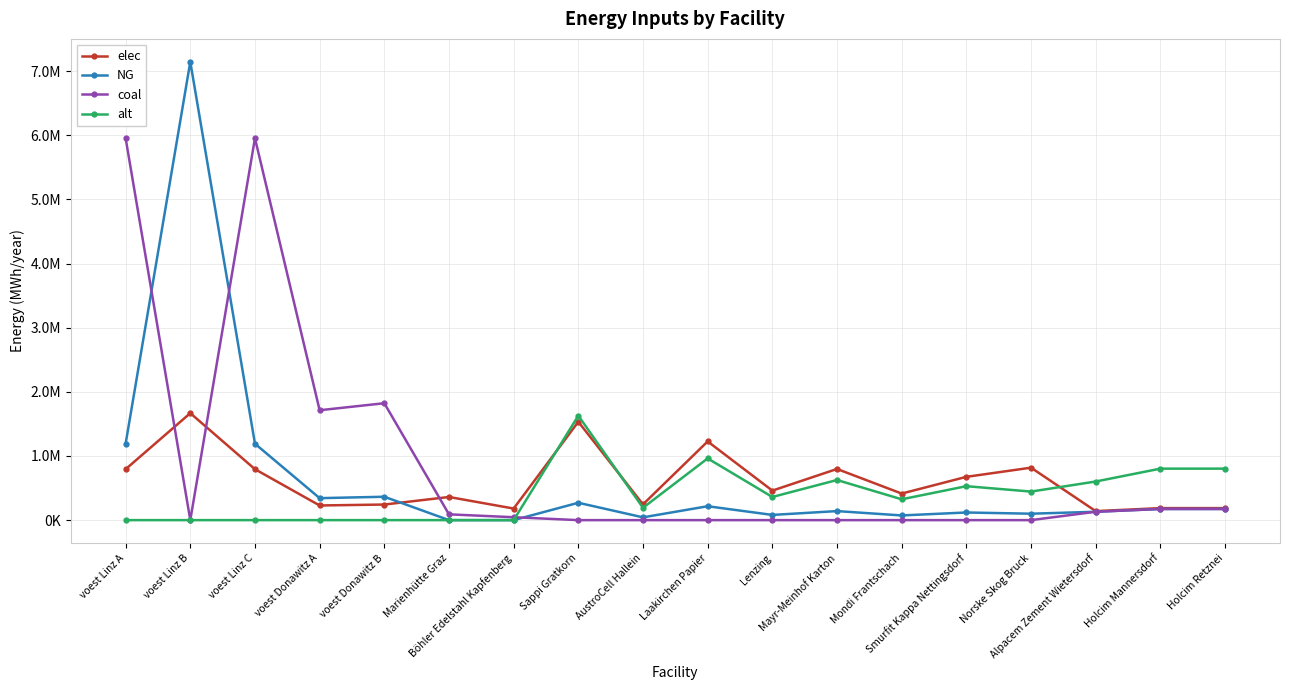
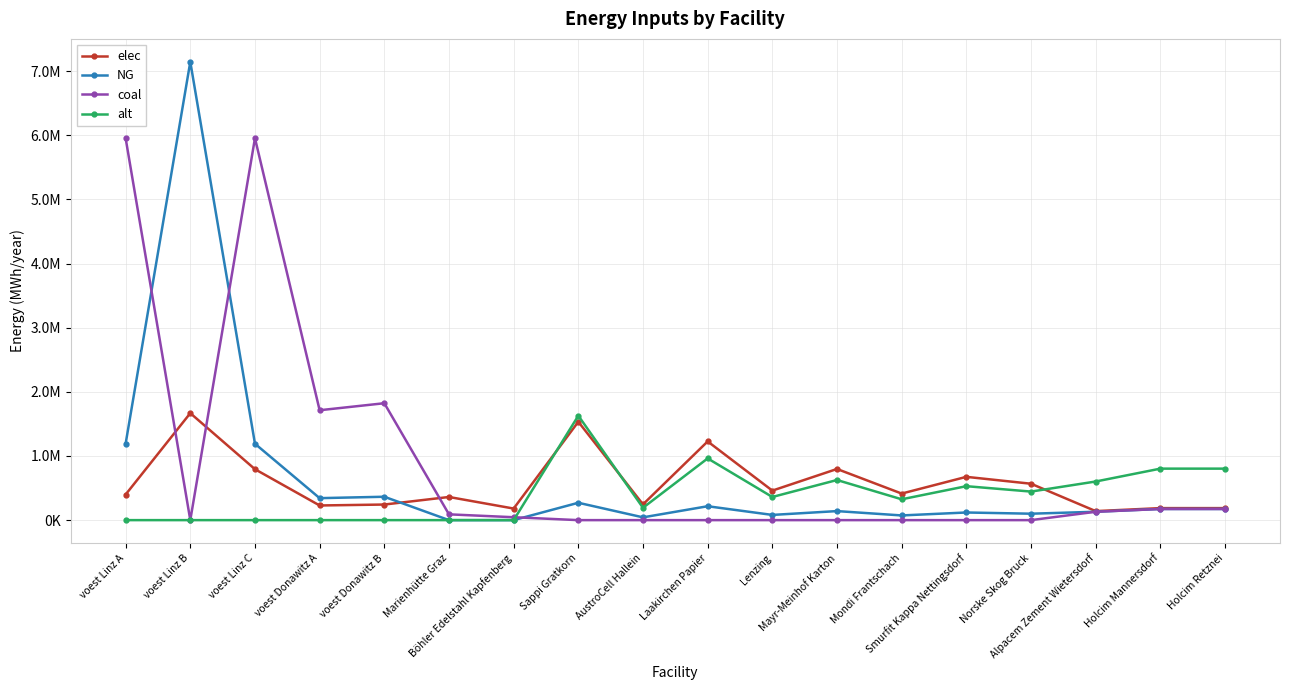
elec, voest Linz A: 800000 -> 400000
elec, Norske Skog Bruck: 800000 -> 600000
